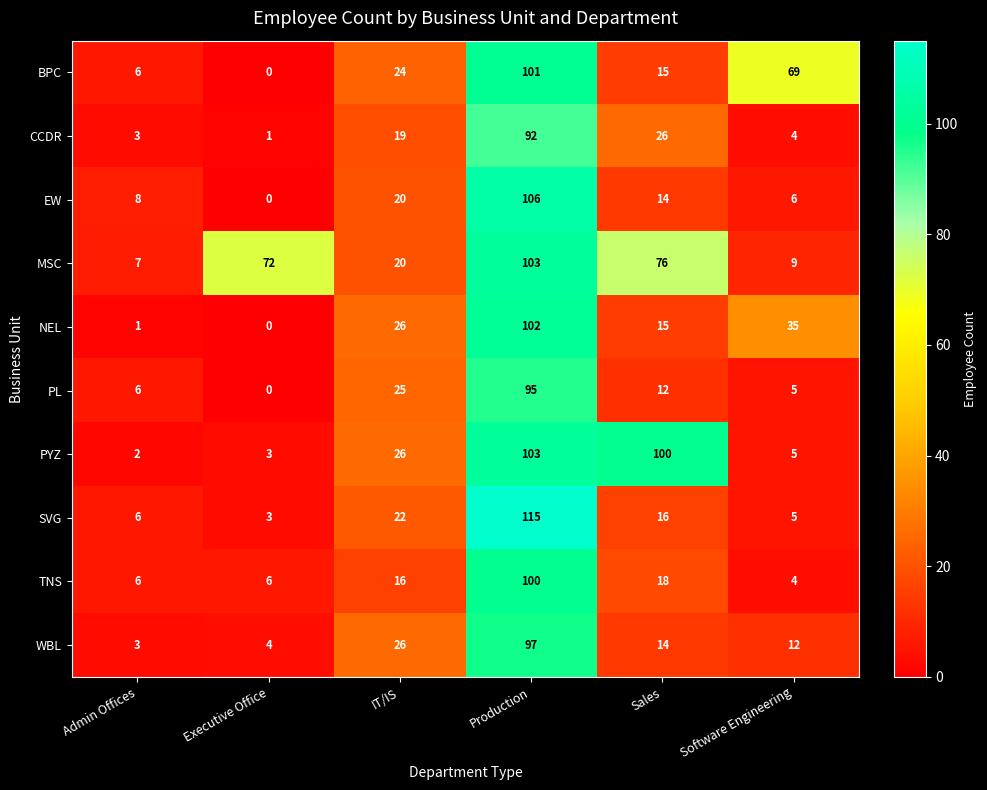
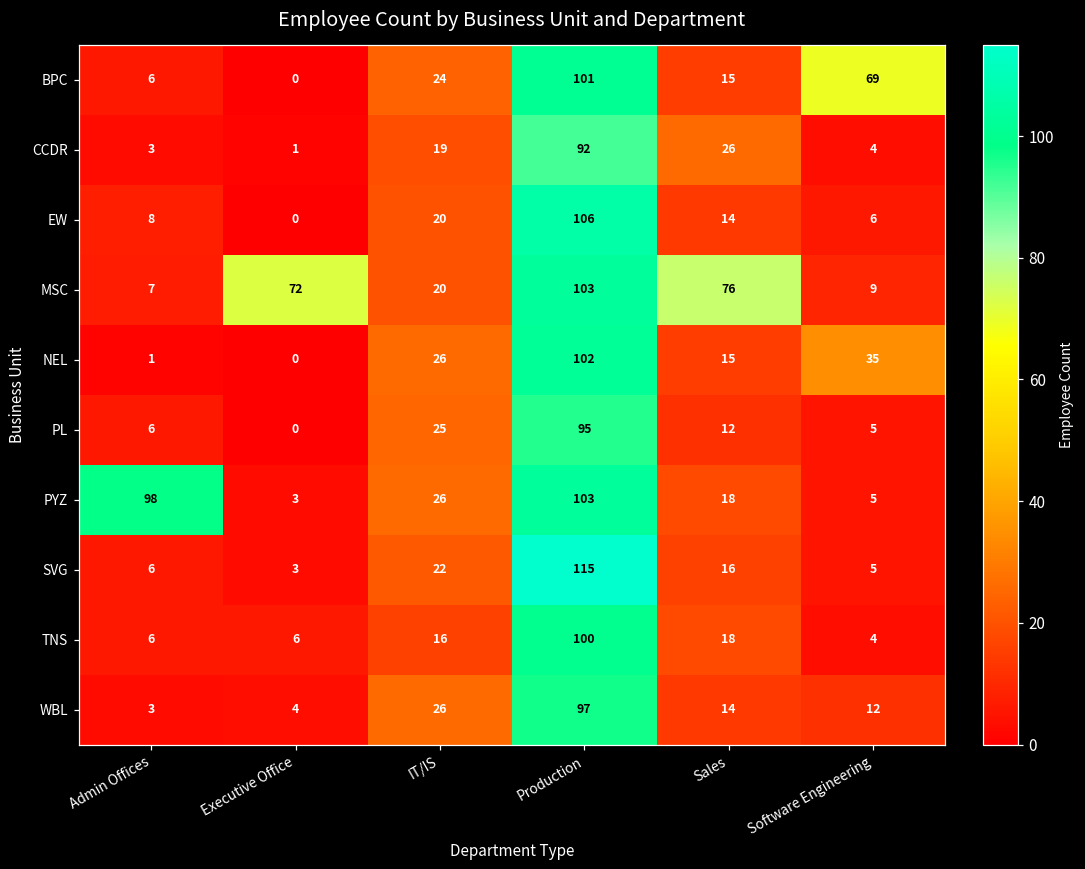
PYZ, Admin Offices: 2 -> 98
PYZ, Sales: 100 -> 18
